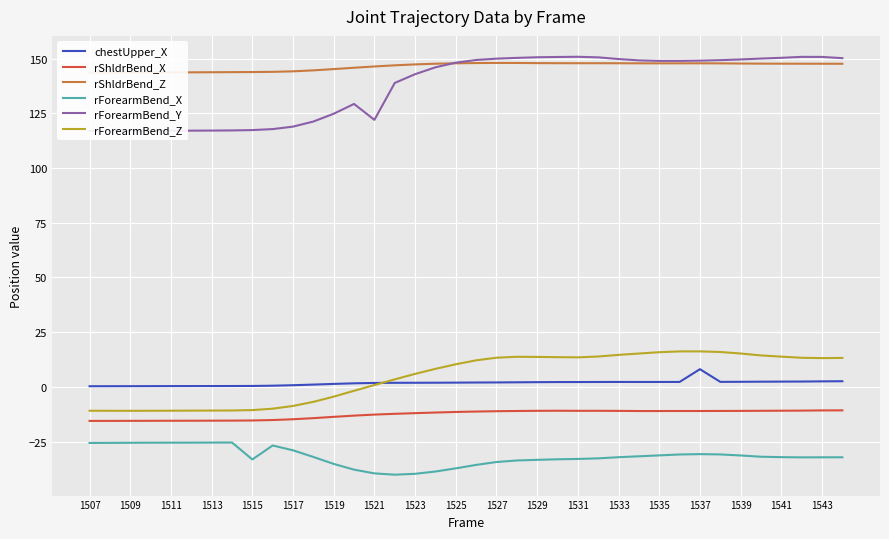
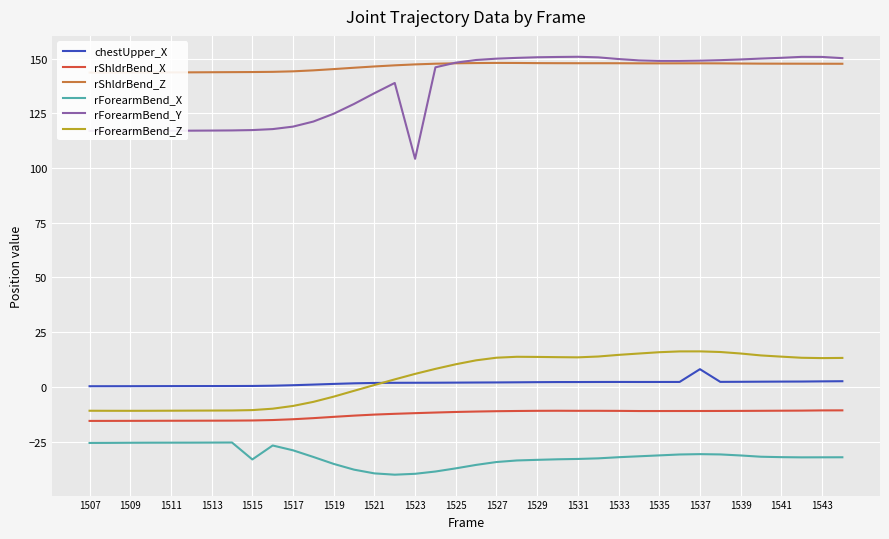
rForearmBend_Y, 1521: 122 -> 134
rForearmBend_Y, 1523: 143 -> 104
